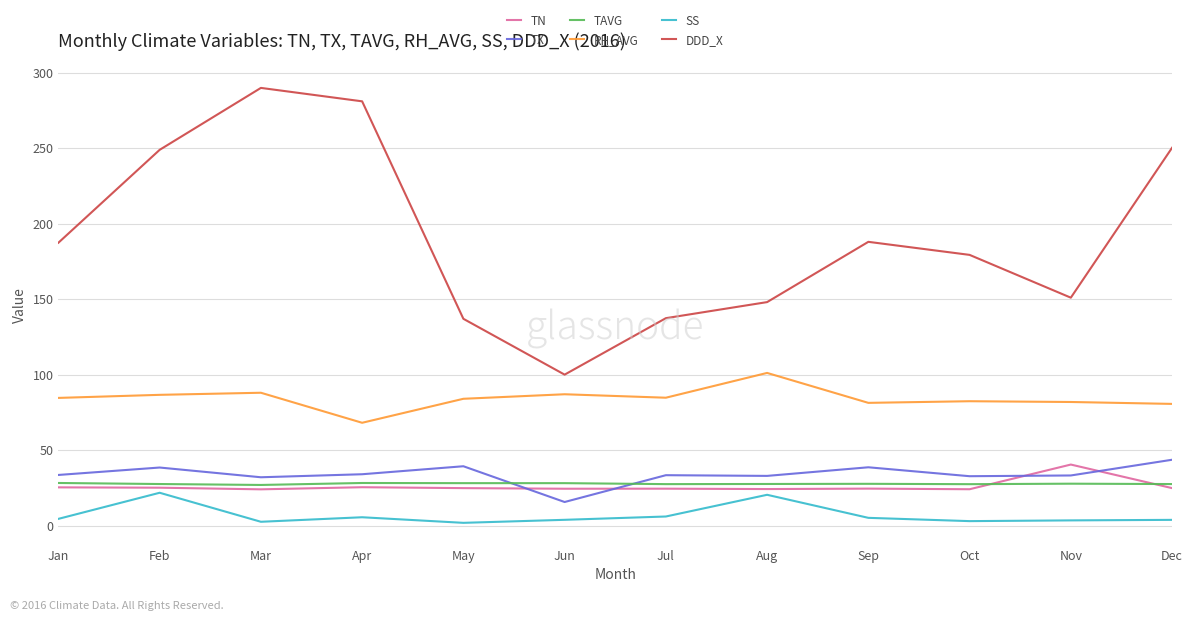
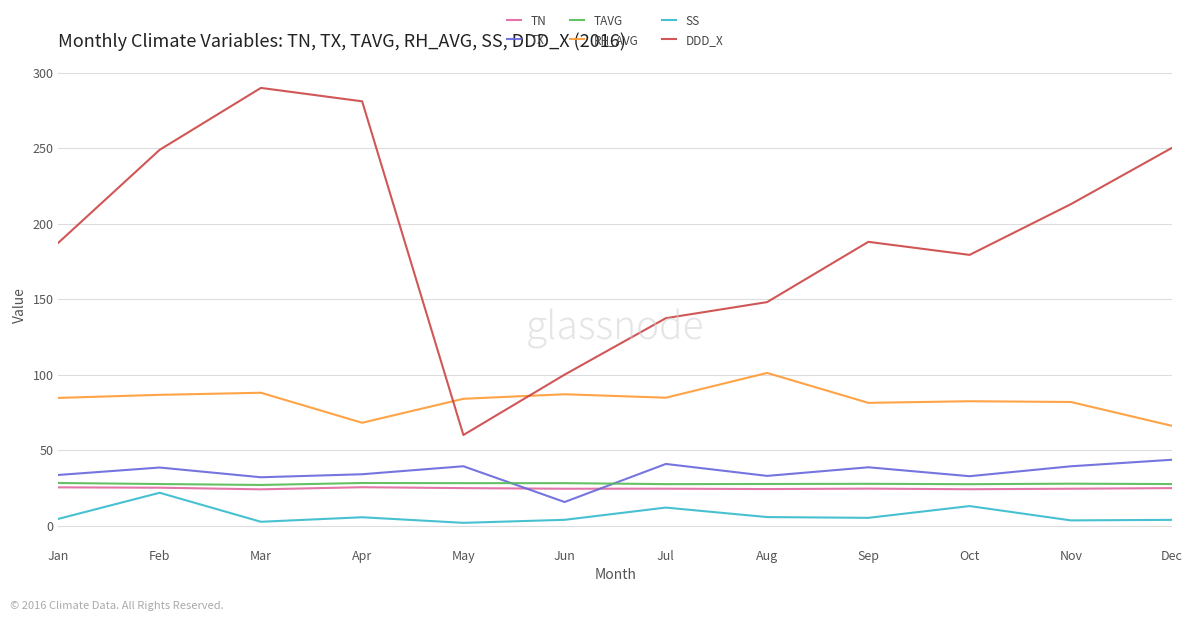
DDD_X, May: 137 -> 60
TX, Jul: 33 -> 41
SS, Jul: 6 -> 12
SS, Aug: 20 -> 6
SS, Oct: 3 -> 13
TN, Nov: 40 -> 24
TX, Nov: 33 -> 39
DDD_X, Nov: 151 -> 213
RH_AVG, Dec: 81 -> 66
